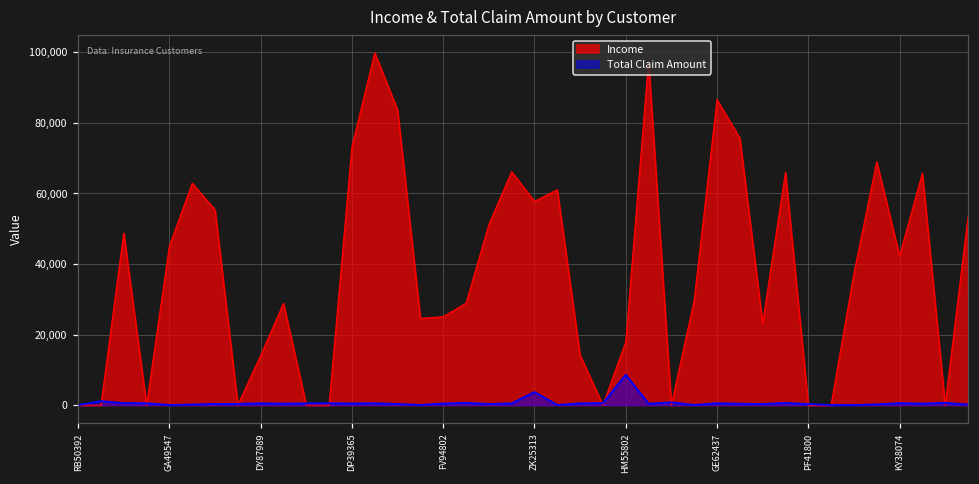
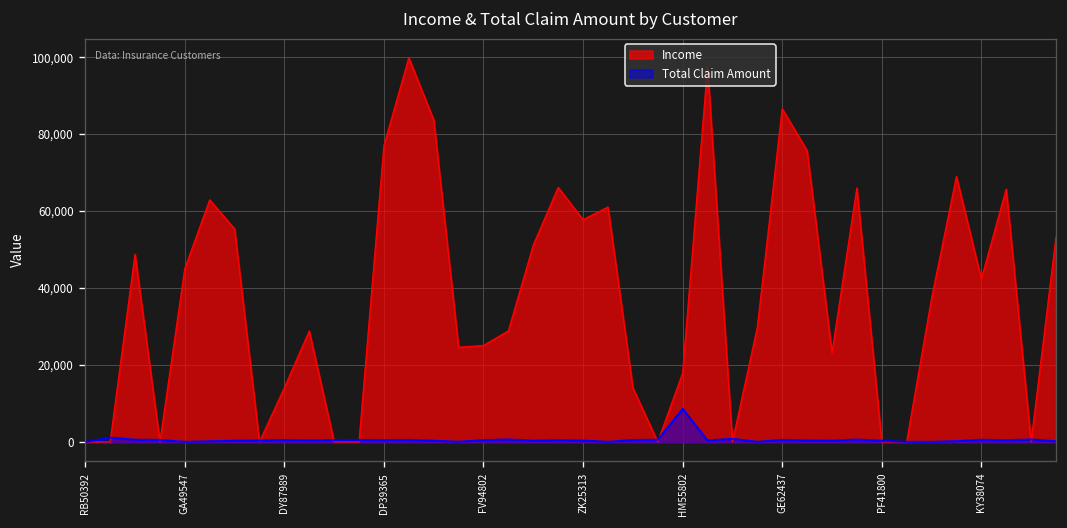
Income, DP39365: 73,000 -> 77,000
Total Claim Amount, ZK25313: 4,000 -> 0
